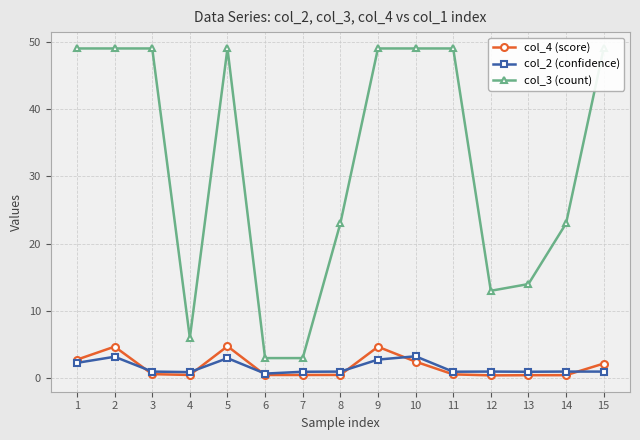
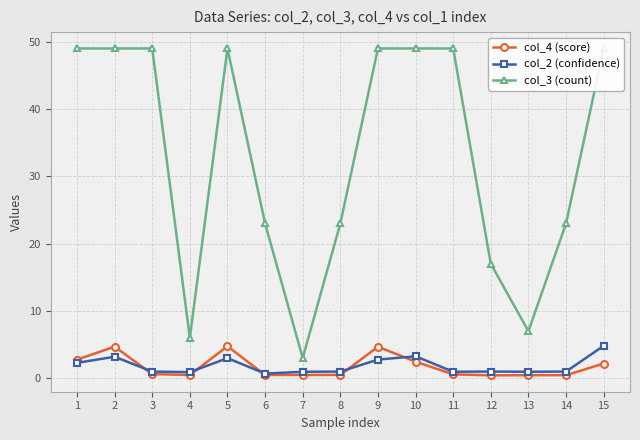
col_3 (count), 6: 3 -> 23
col_3 (count), 12: 13 -> 17
col_3 (count), 13: 14 -> 7
col_2 (confidence), 15: 1 -> 5
